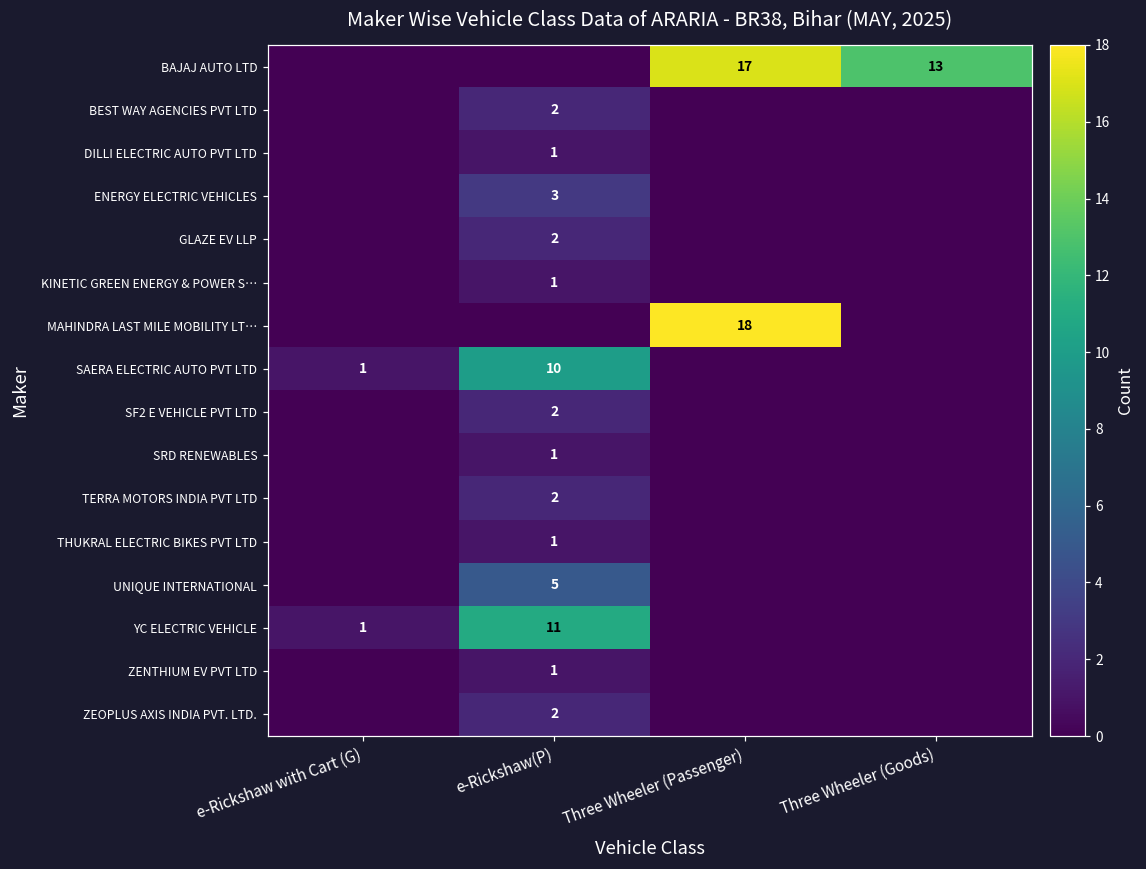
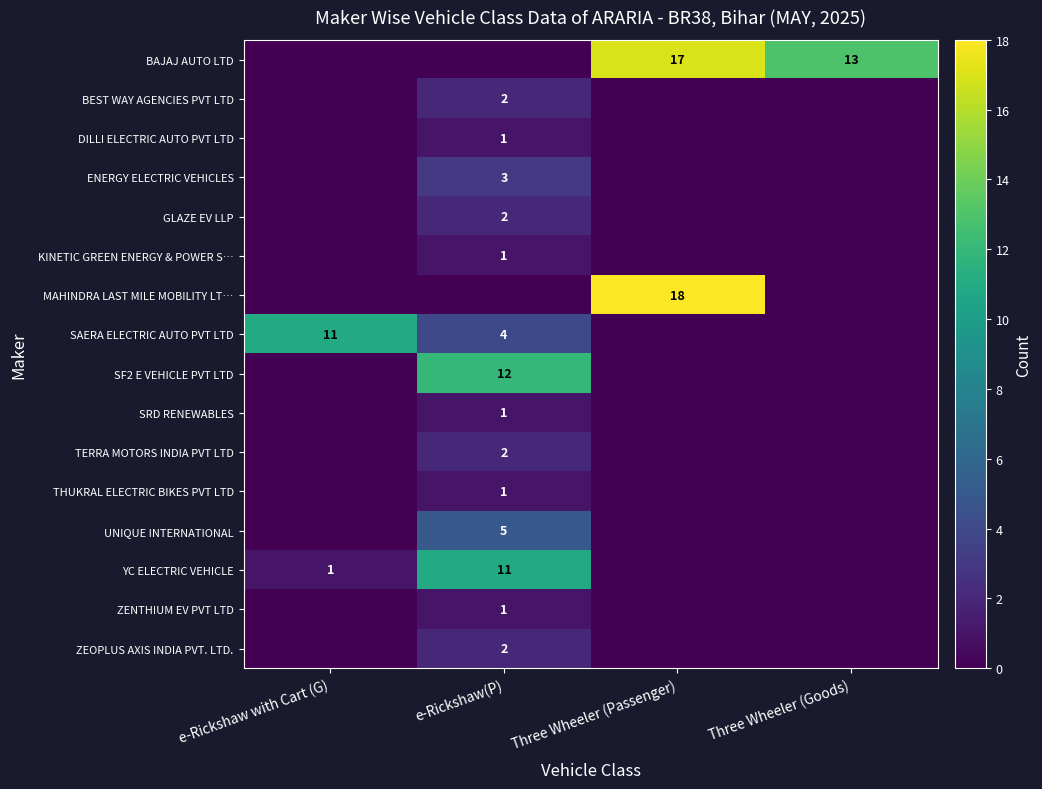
SAERA ELECTRIC AUTO PVT LTD, e-Rickshaw with Cart (G): 1 -> 11
SAERA ELECTRIC AUTO PVT LTD, e-Rickshaw(P): 10 -> 4
SF2 E VEHICLE PVT LTD, e-Rickshaw(P): 2 -> 12
